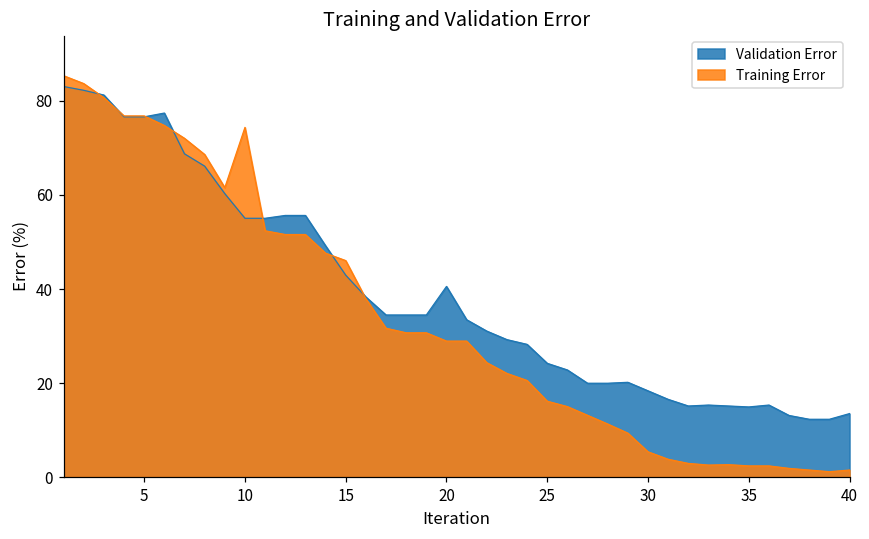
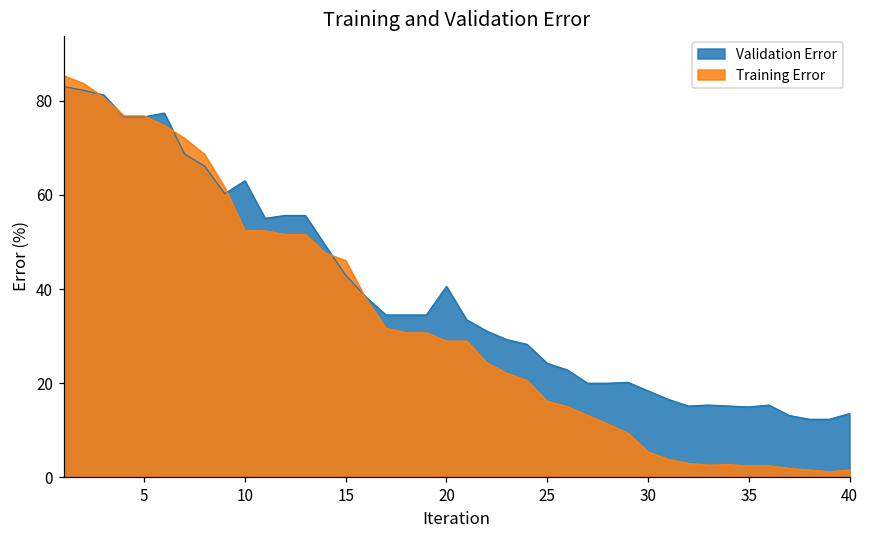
Validation Error, 10: 55 -> 63
Training Error, 10: 74 -> 52
